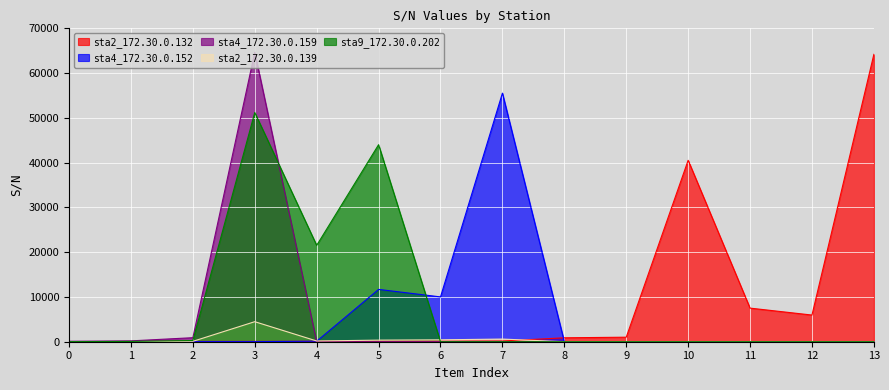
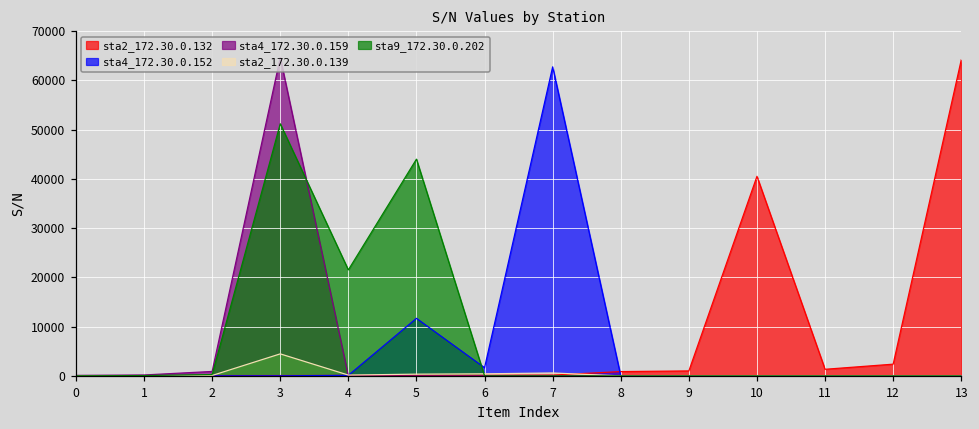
sta4_172.30.0.152, 6: 10000 -> 2000
sta4_172.30.0.152, 7: 56000 -> 63000
sta2_172.30.0.132, 11: 8000 -> 1000
sta2_172.30.0.132, 12: 6000 -> 2000
